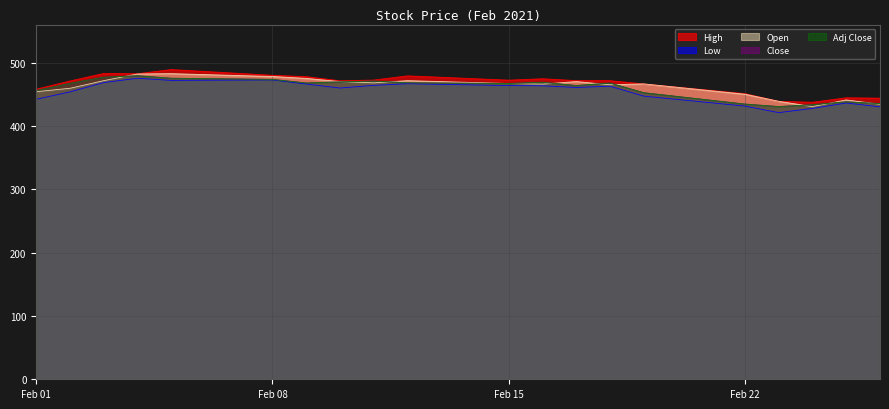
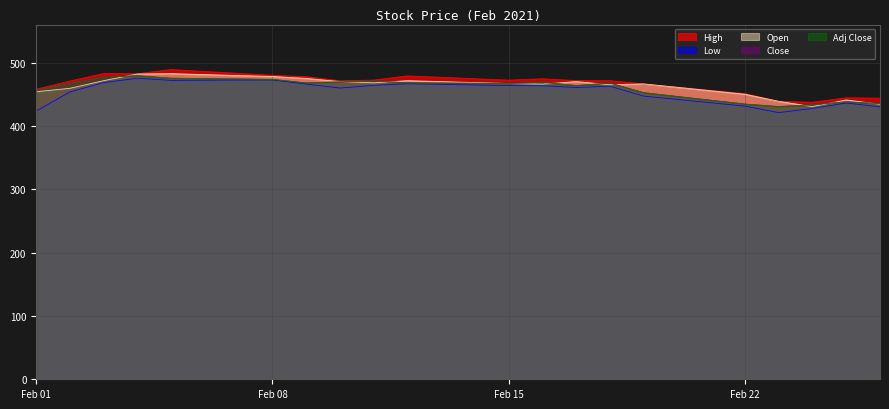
Low, Feb 01: 440 -> 420
